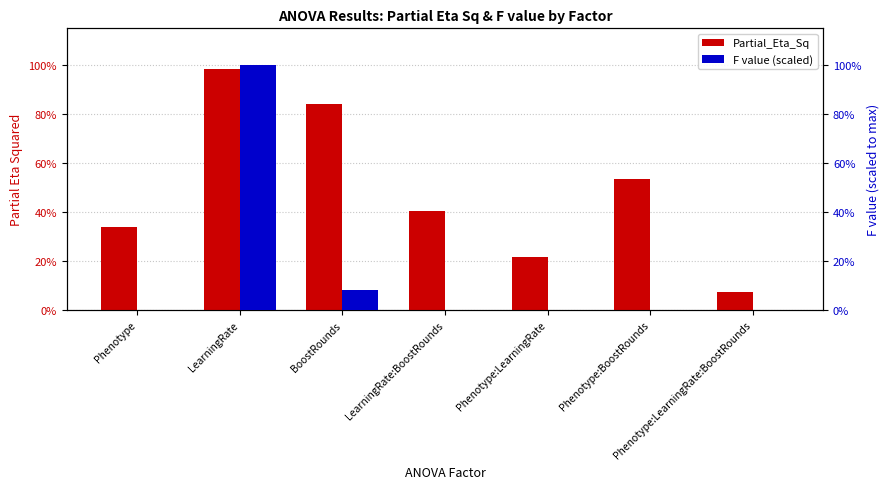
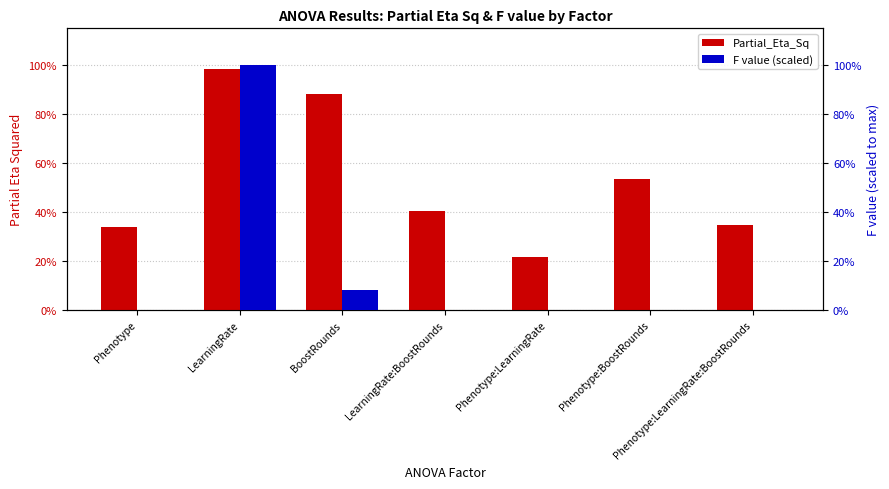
Partial_Eta_Sq, BoostRounds: 84% -> 88%
Partial_Eta_Sq, Phenotype:LearningRate:BoostRounds: 7% -> 35%
